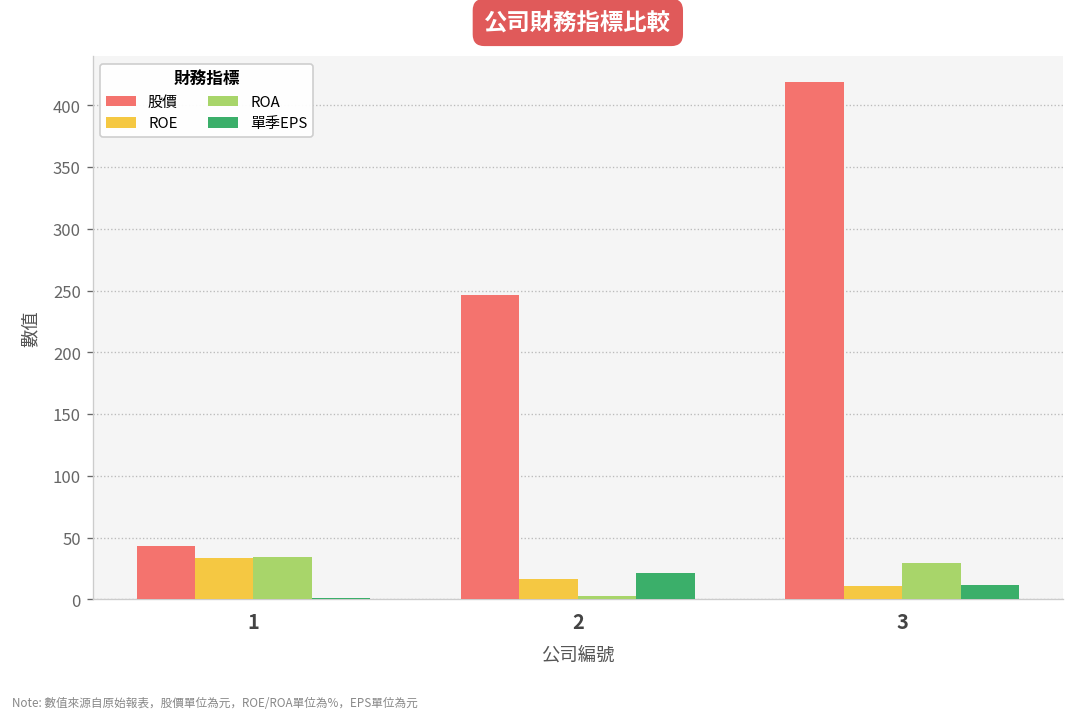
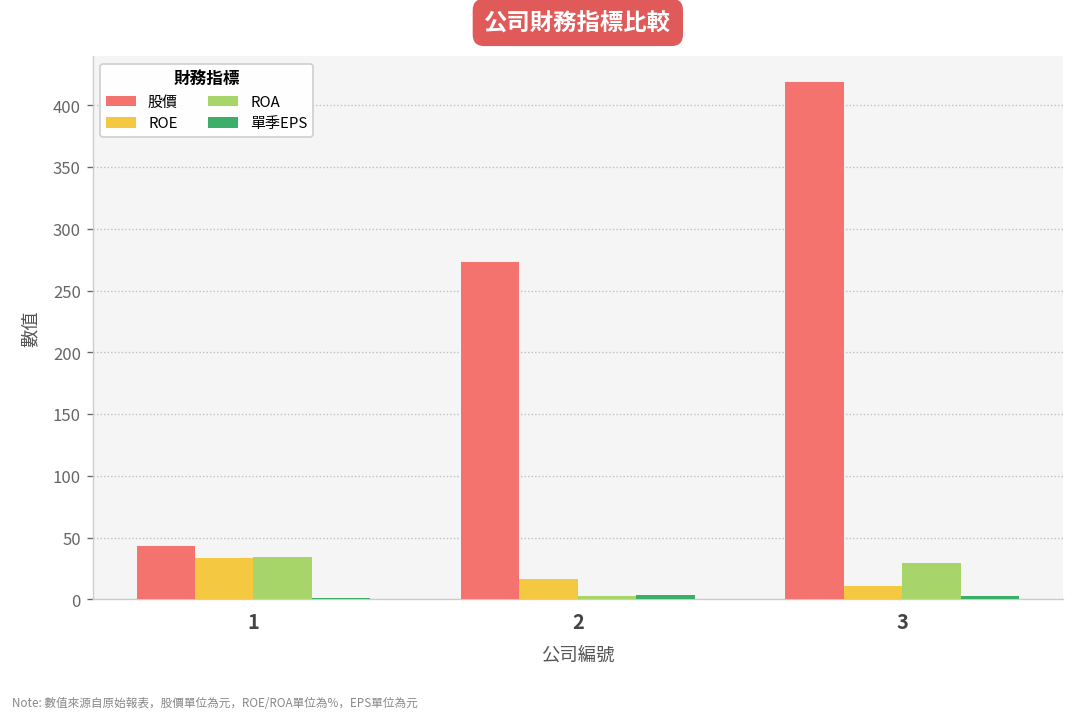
股價, 2: 247 -> 274
單季EPS, 2: 21 -> 4
單季EPS, 3: 12 -> 3
